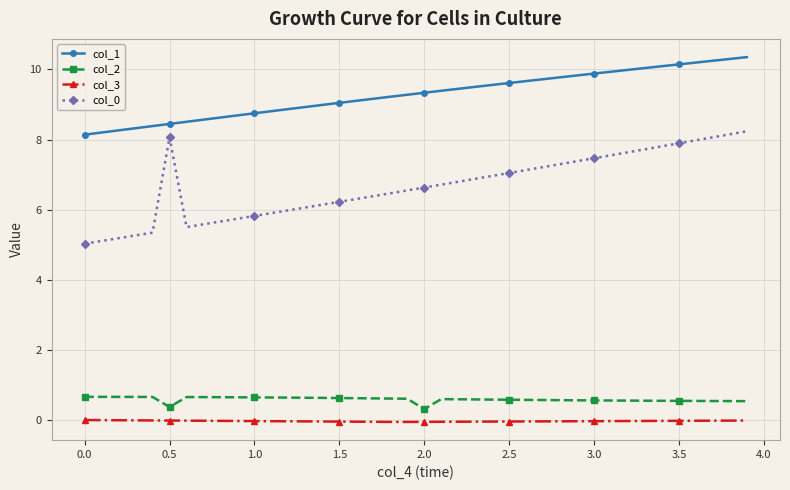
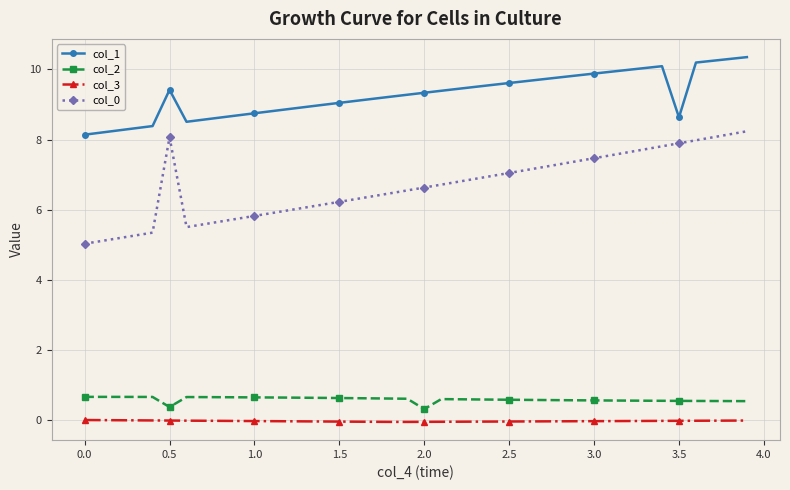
col_1, 0.5: 8.4 -> 9.4
col_1, 3.5: 10.1 -> 8.6
